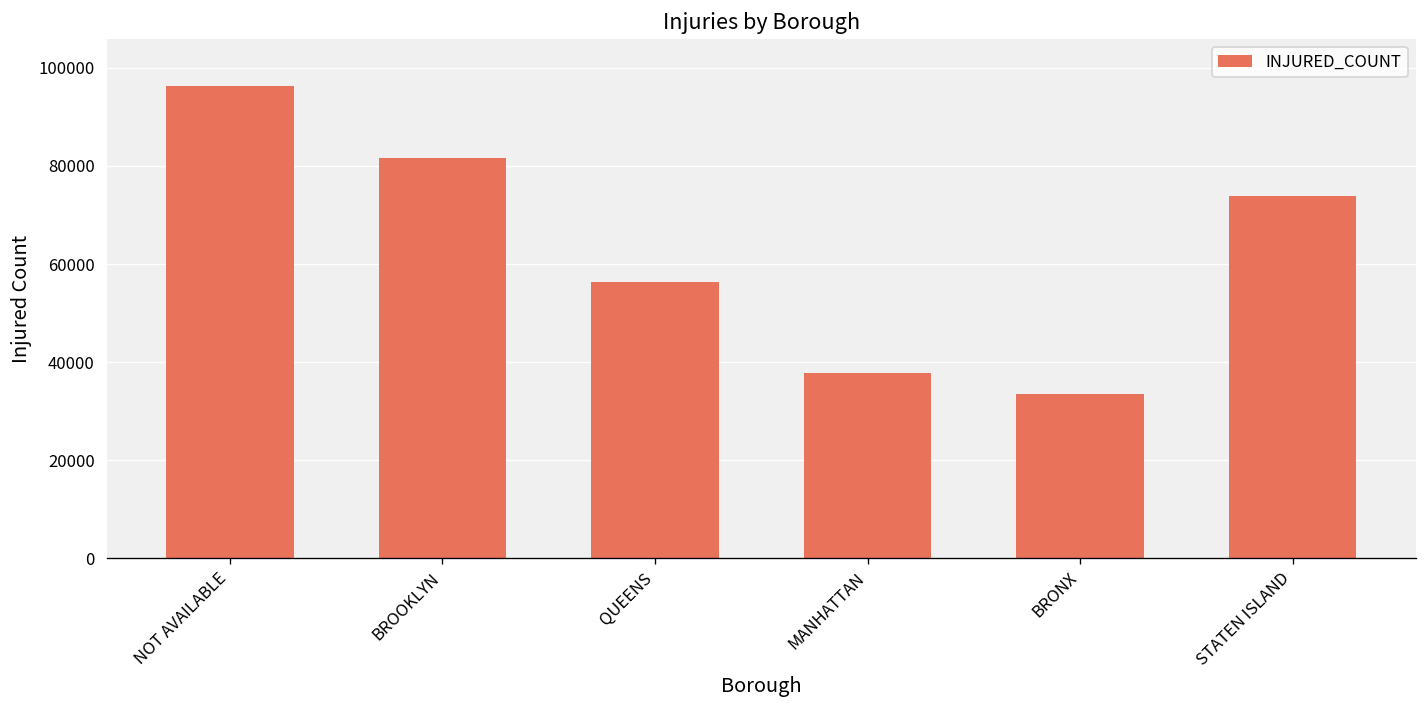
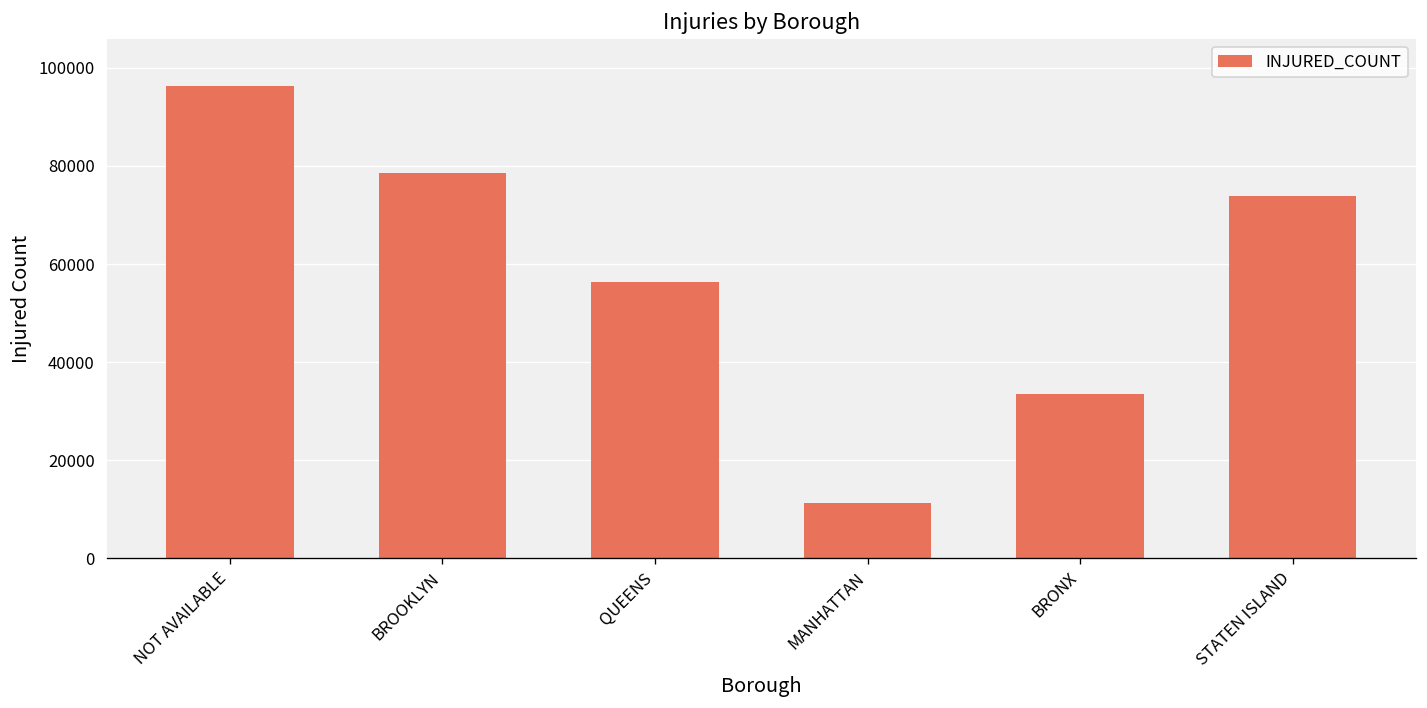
BROOKLYN: 82000 -> 79000
MANHATTAN: 38000 -> 11000
